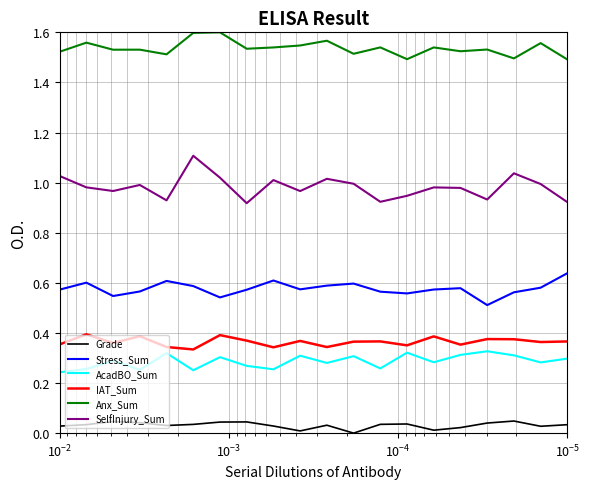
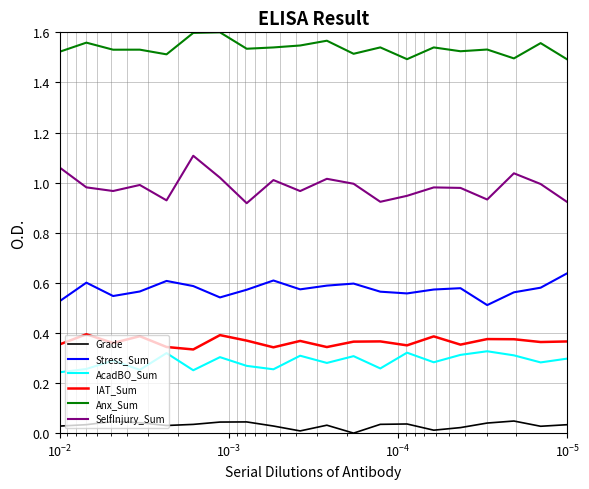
Stress_Sum, 10^-2: 0.57 -> 0.53
SelfInjury_Sum, 10^-2: 1.03 -> 1.06
